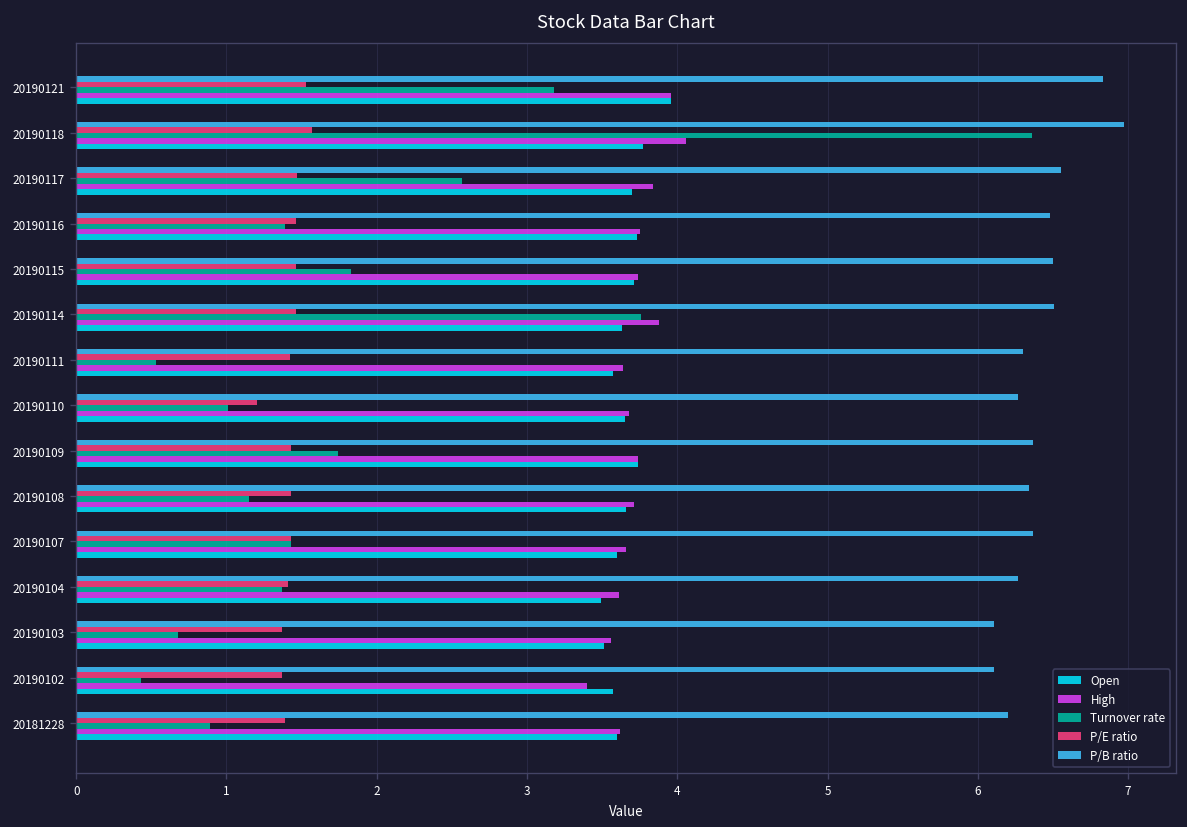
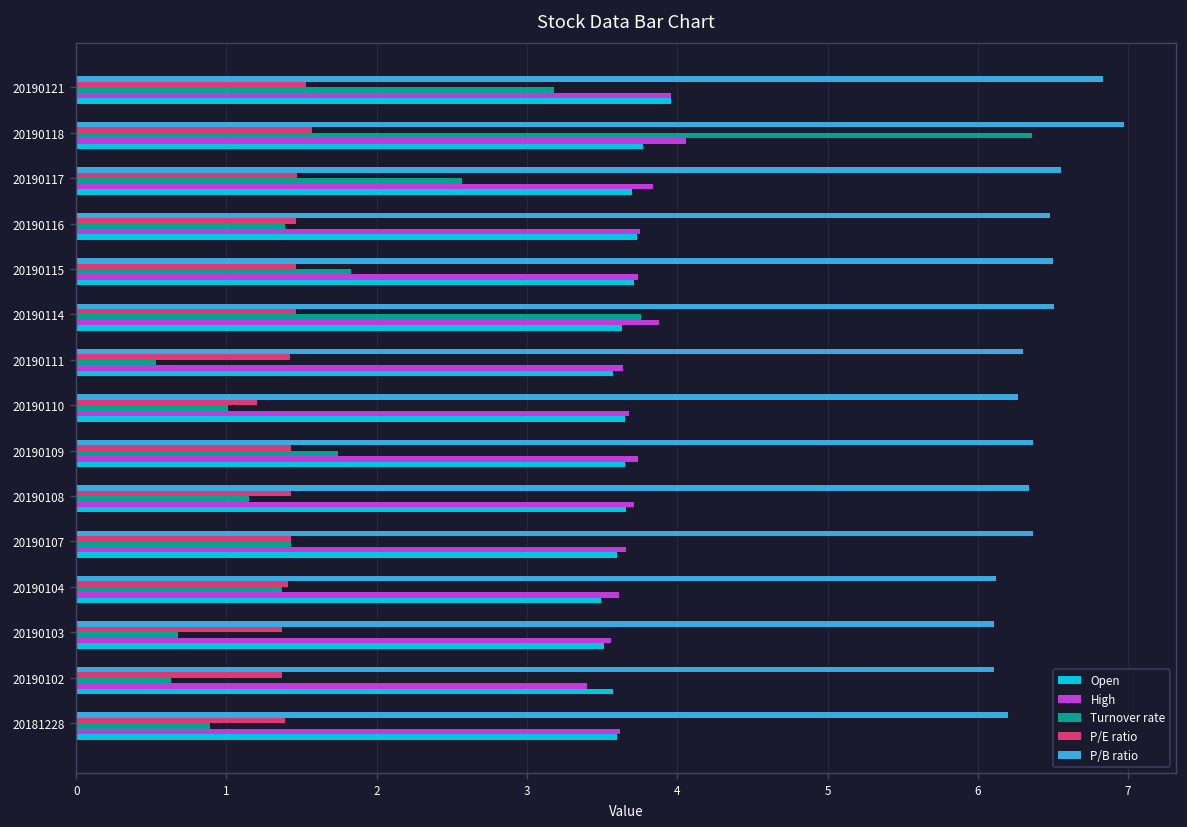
Open, 20190109: 3.74 -> 3.65
P/B ratio, 20190104: 6.27 -> 6.12
Turnover rate, 20190102: 0.43 -> 0.63
